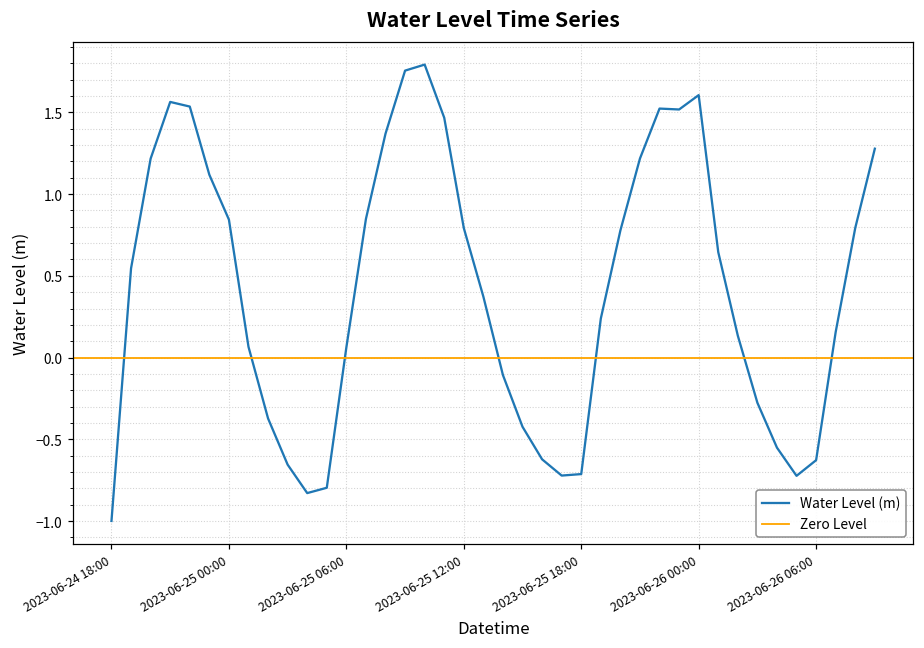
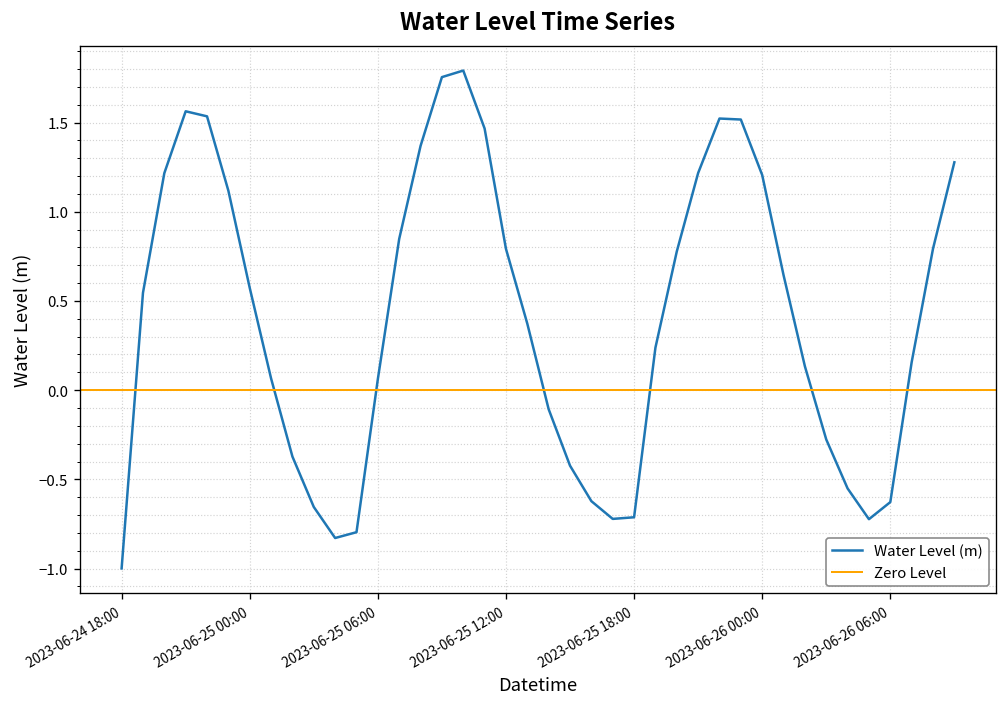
2023-06-25 00:00: 0.84 -> 0.57
2023-06-26 00:00: 1.60 -> 1.21
